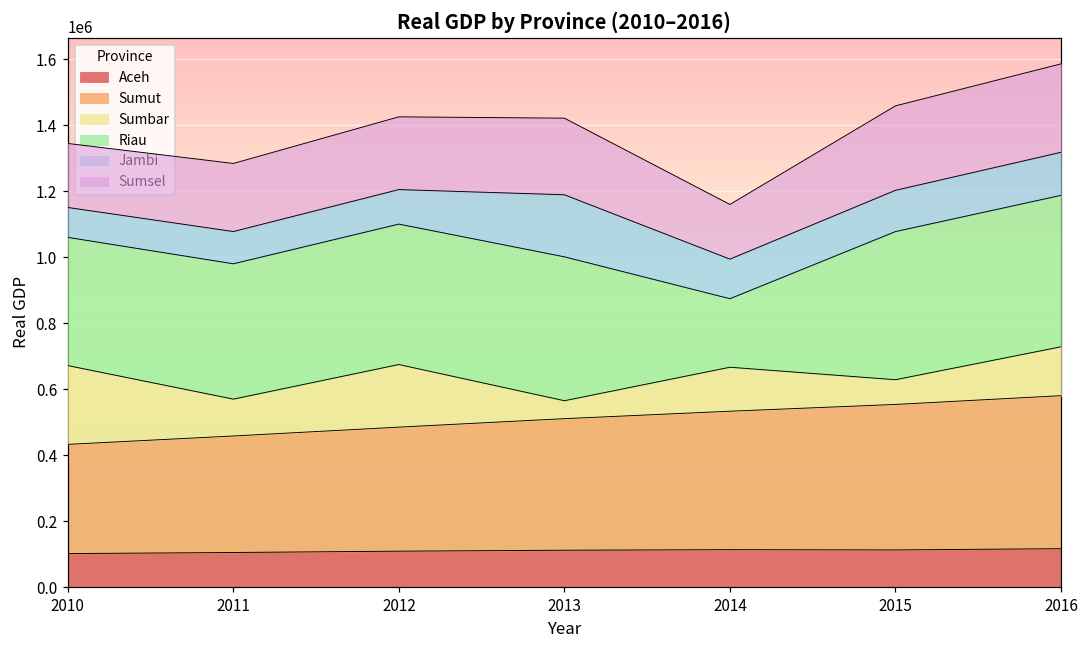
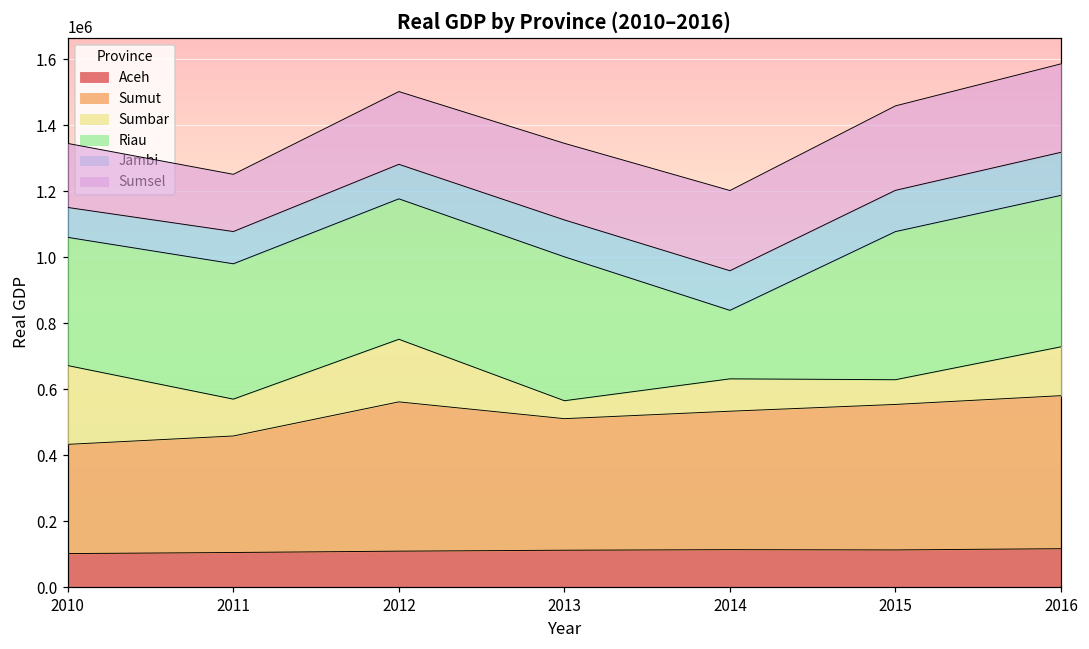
Sumsel, 2011: 210000 -> 170000
Sumut, 2012: 380000 -> 450000
Jambi, 2013: 190000 -> 110000
Sumbar, 2014: 130000 -> 100000
Sumsel, 2014: 170000 -> 240000
